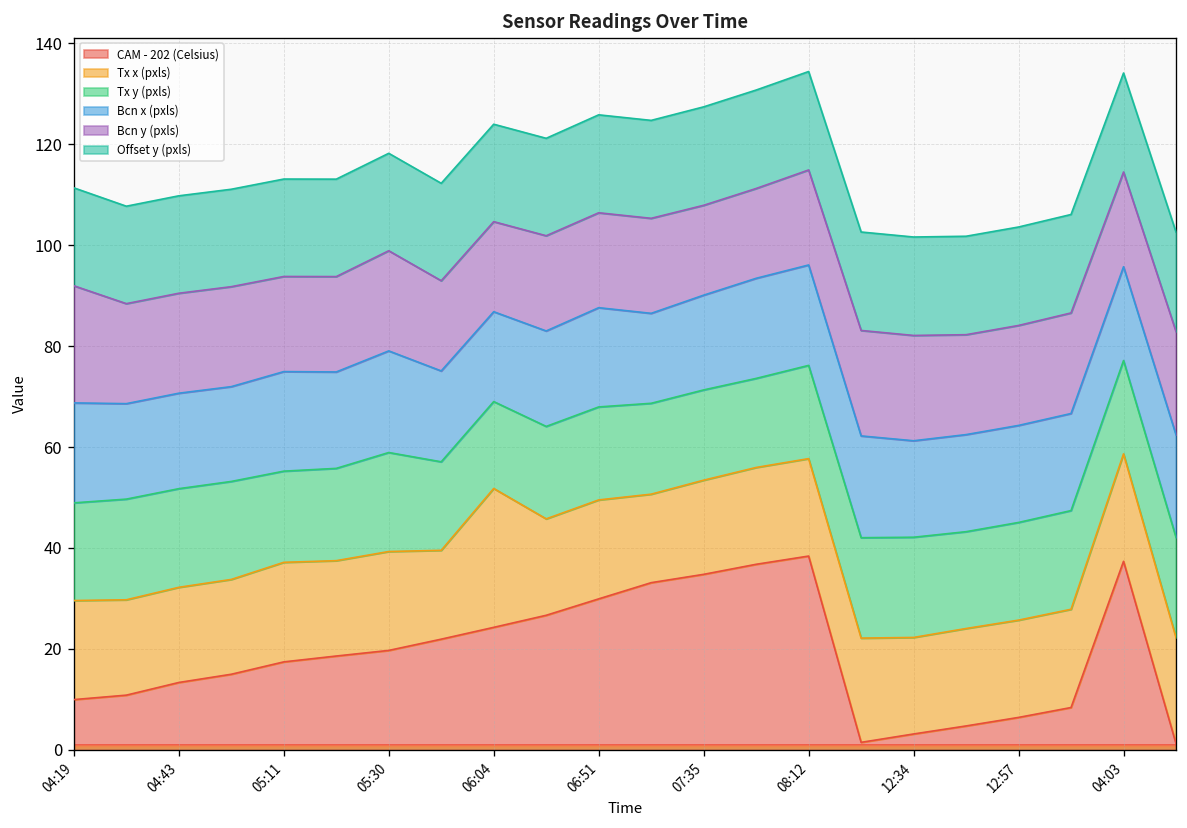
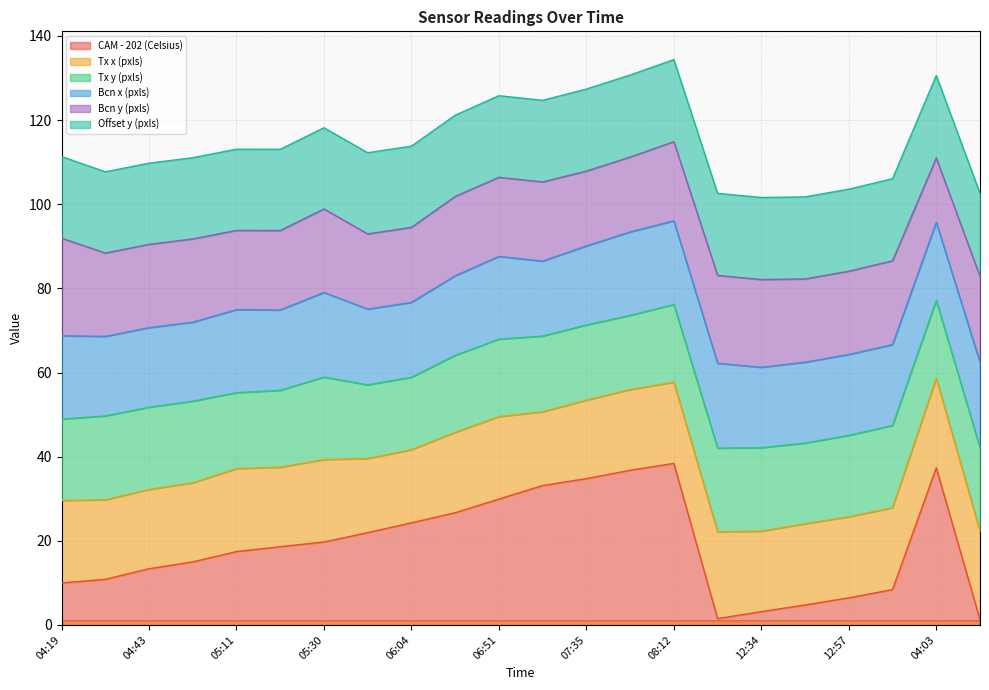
Tx x (pxls), 06:04: 28 -> 17
Bcn y (pxls), 04:03: 19 -> 15
